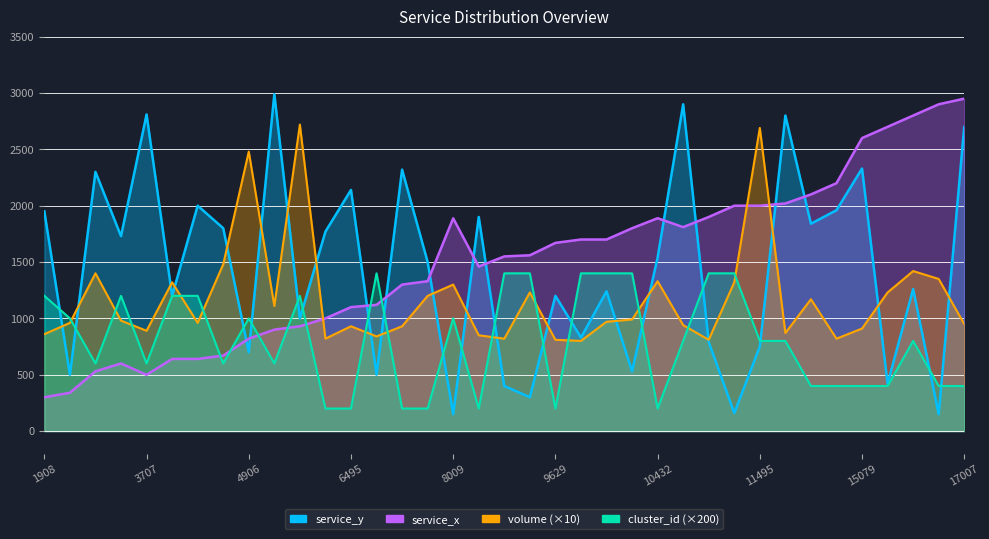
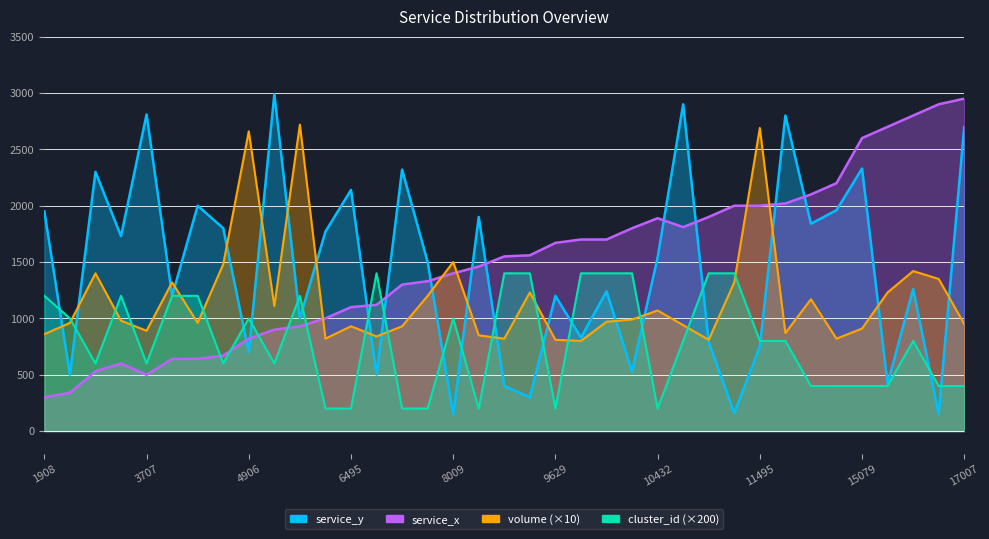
volume (×10), 4906: 2480 -> 2660
service_x, 8009: 1890 -> 1400
volume (×10), 8009: 1300 -> 1500
volume (×10), 10432: 1330 -> 1070
